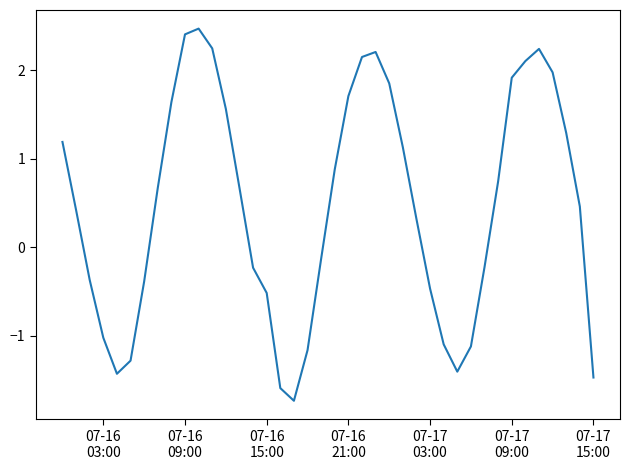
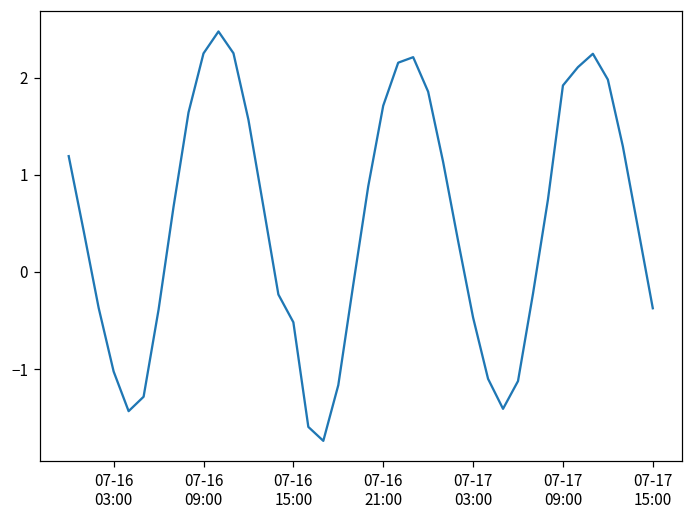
07-16 09:00: 2.4 -> 2.2
07-17 15:00: -1.5 -> -0.4
